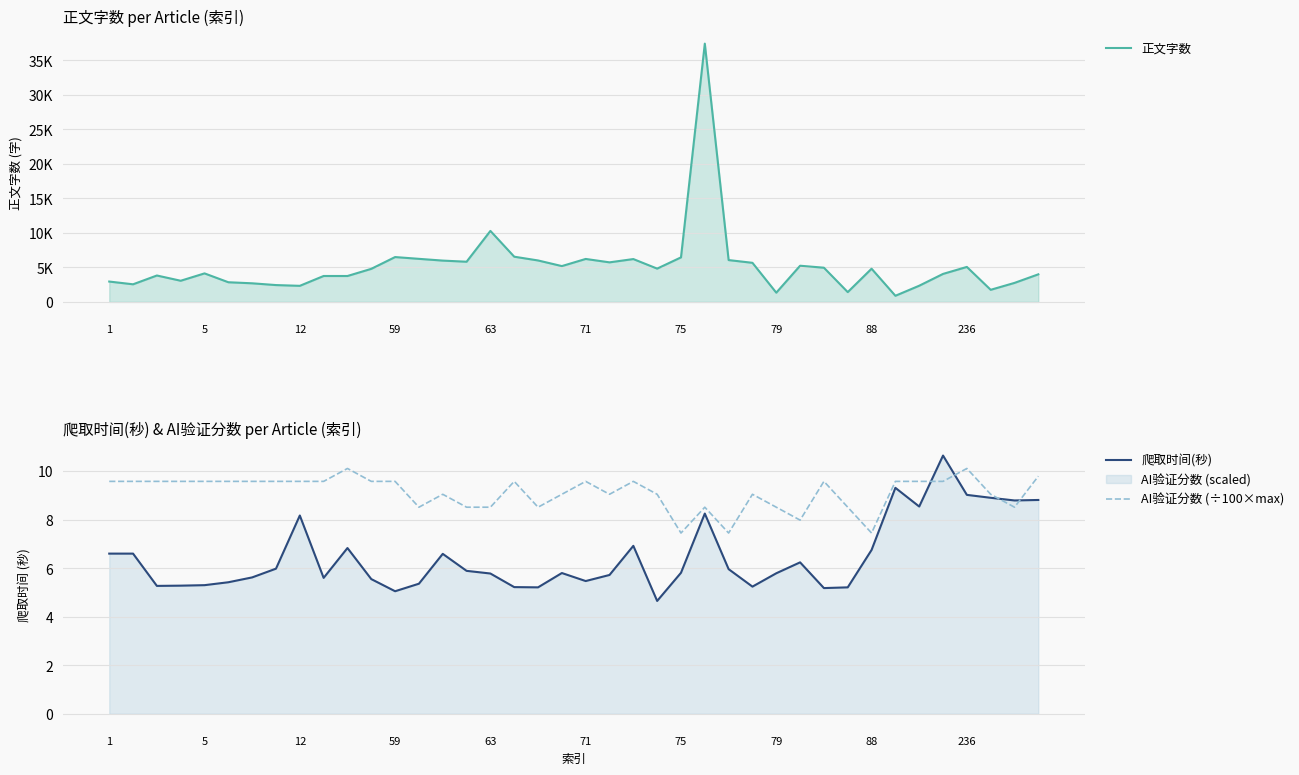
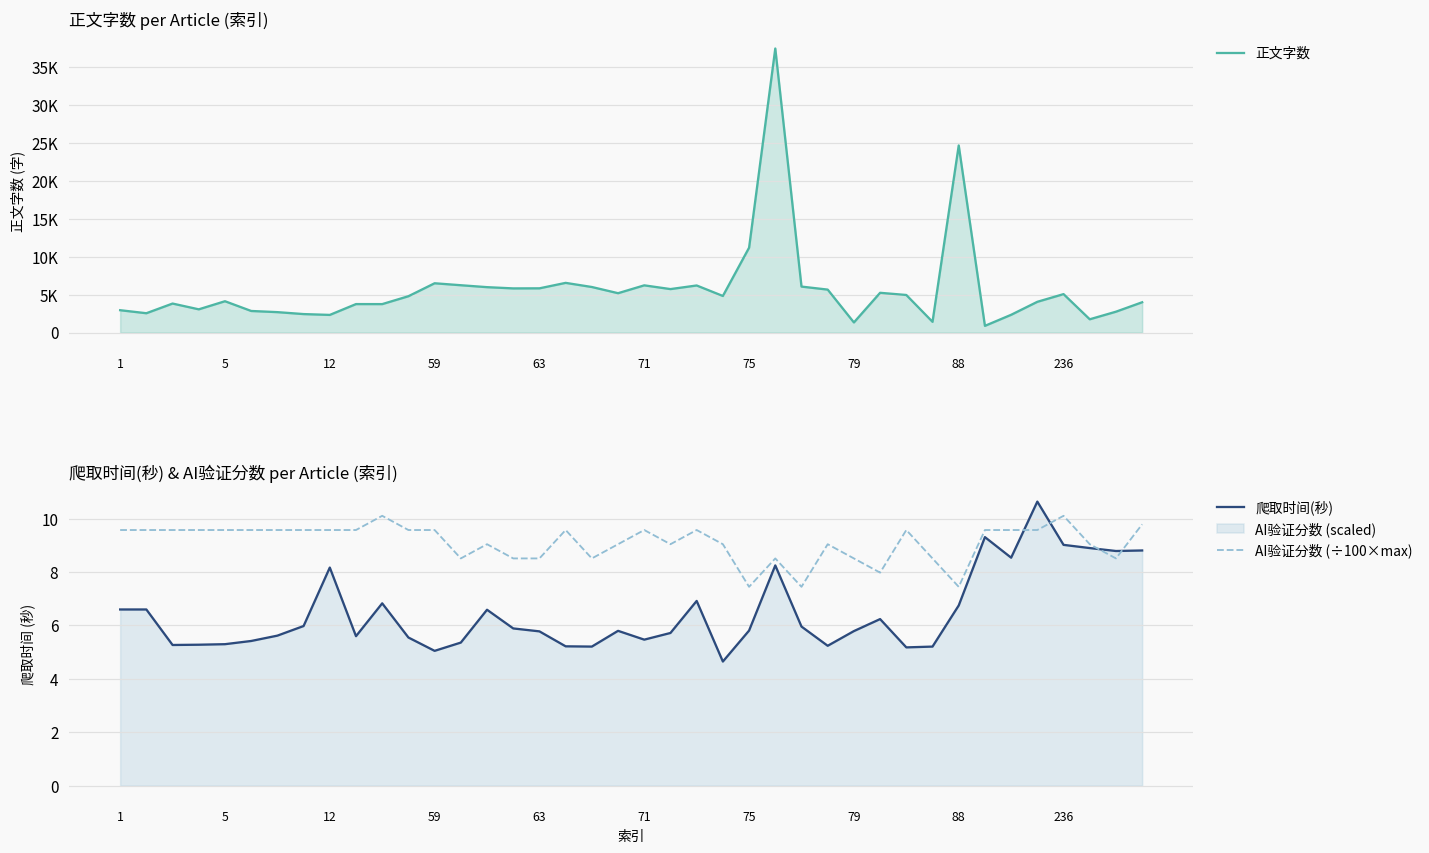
正文字数 per Article (索引), 63: 10000 -> 6000
正文字数 per Article (索引), 75: 6000 -> 11000
正文字数 per Article (索引), 88: 5000 -> 25000
